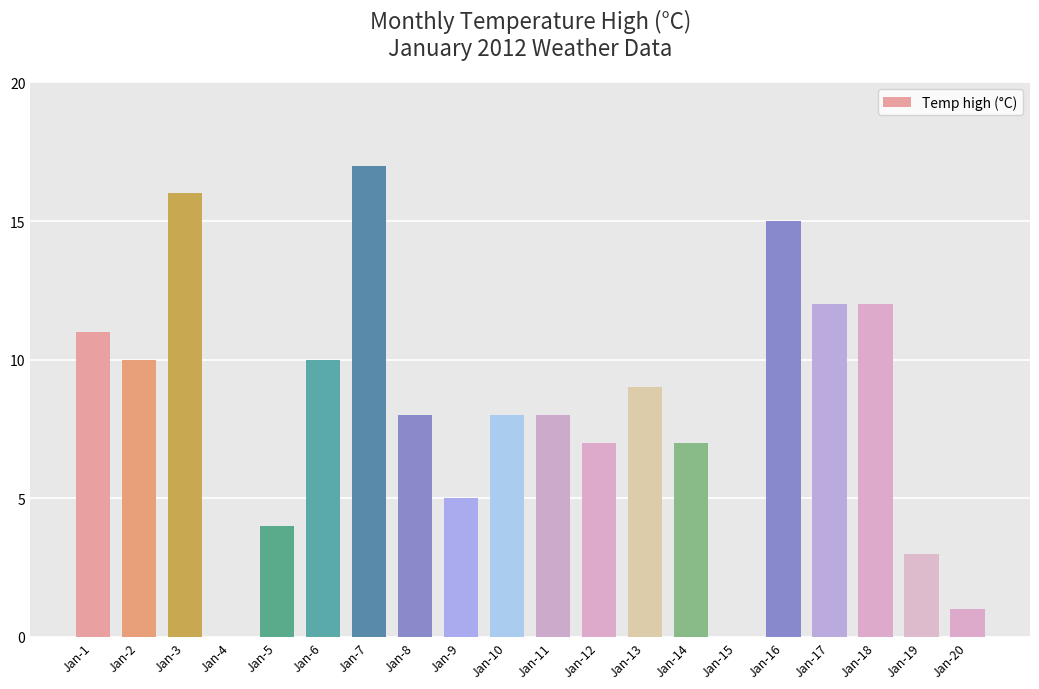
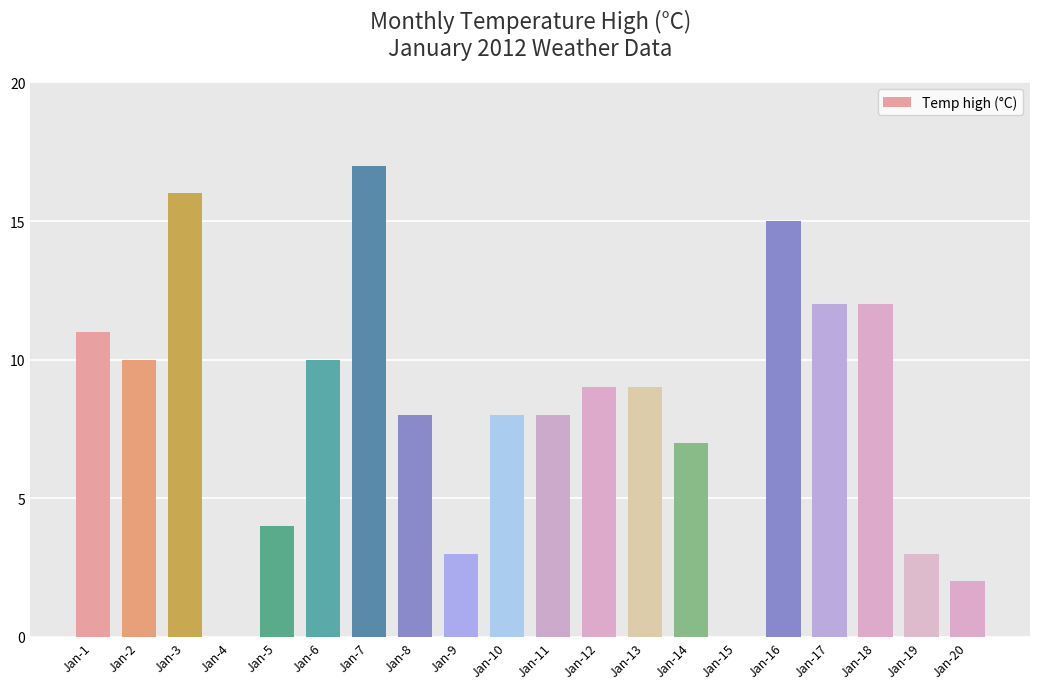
Jan-9: 5 -> 3
Jan-12: 7 -> 9
Jan-20: 1 -> 2
